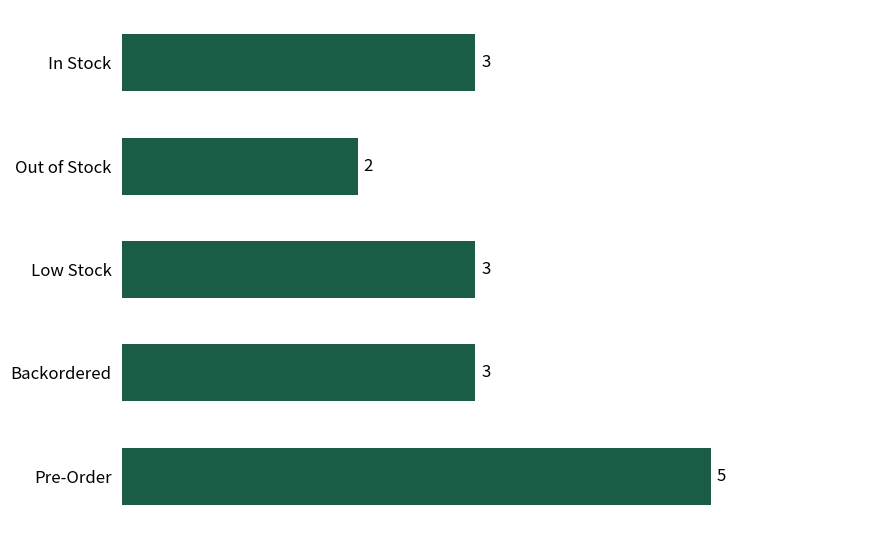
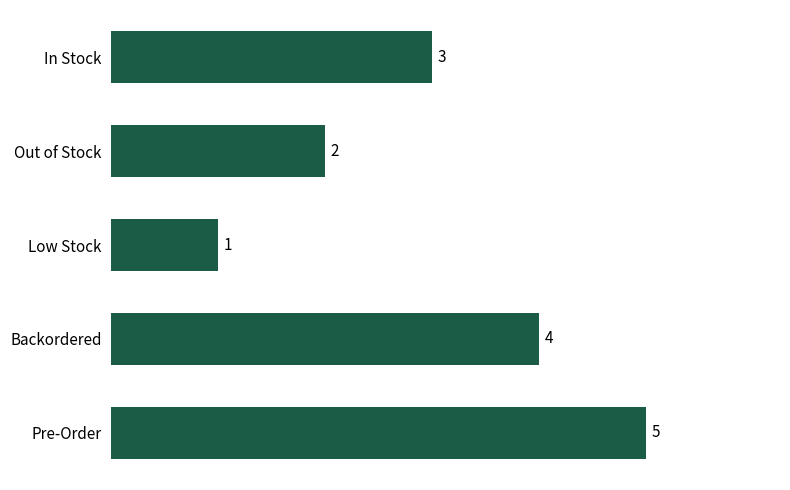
Low Stock: 3 -> 1
Backordered: 3 -> 4
